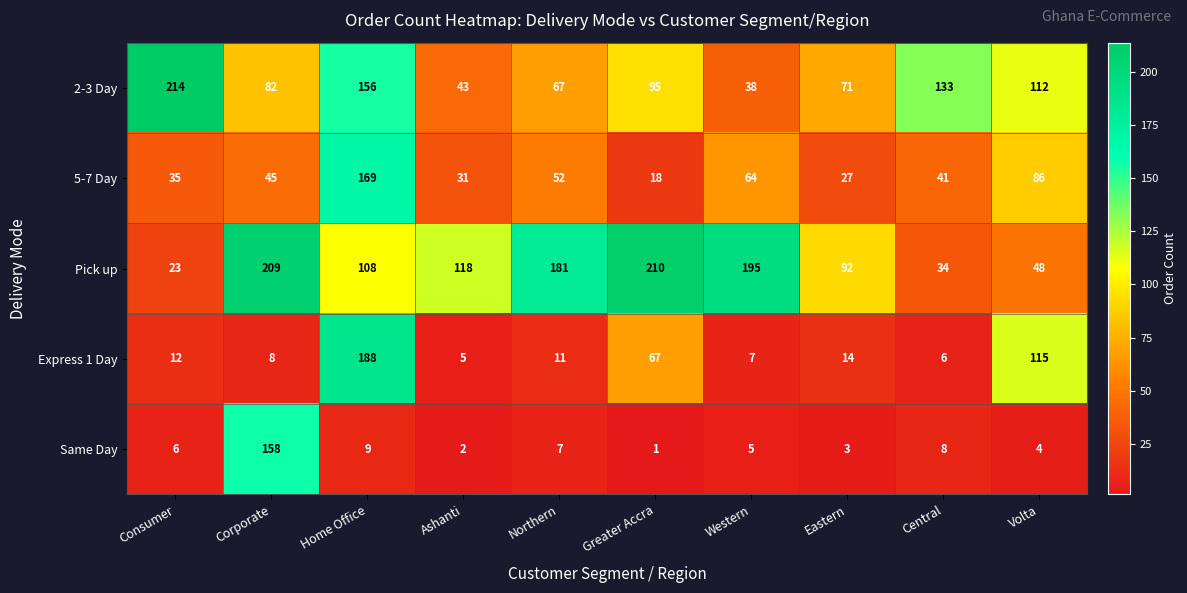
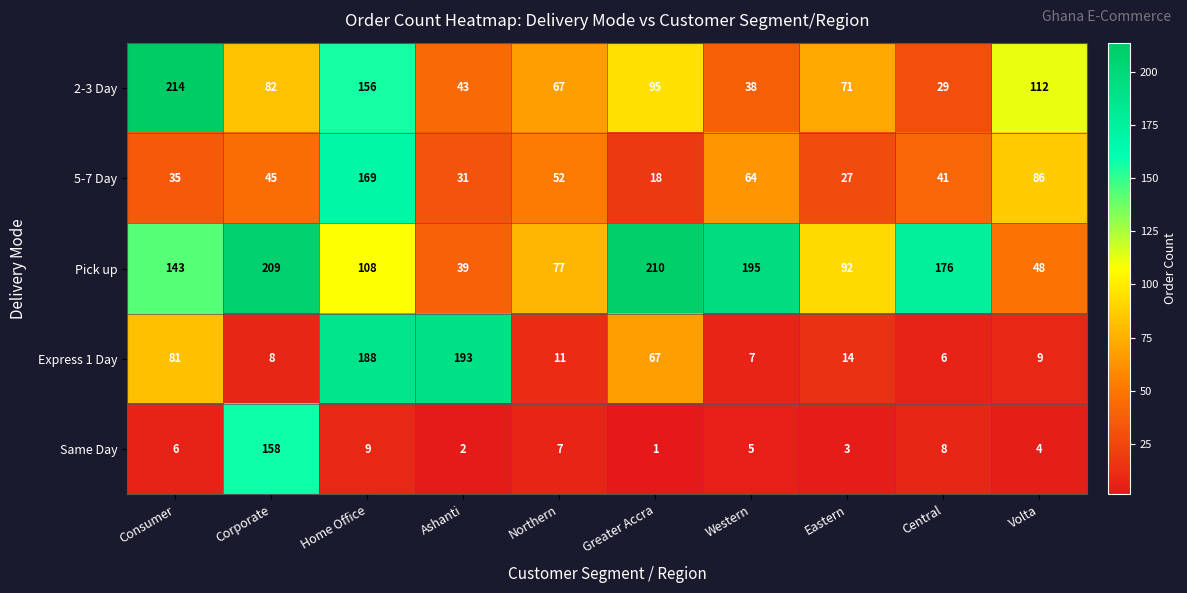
2-3 Day, Central: 133 -> 29
Pick up, Consumer: 23 -> 143
Pick up, Ashanti: 118 -> 39
Pick up, Northern: 181 -> 77
Pick up, Central: 34 -> 176
Express 1 Day, Consumer: 12 -> 81
Express 1 Day, Ashanti: 5 -> 193
Express 1 Day, Volta: 115 -> 9
